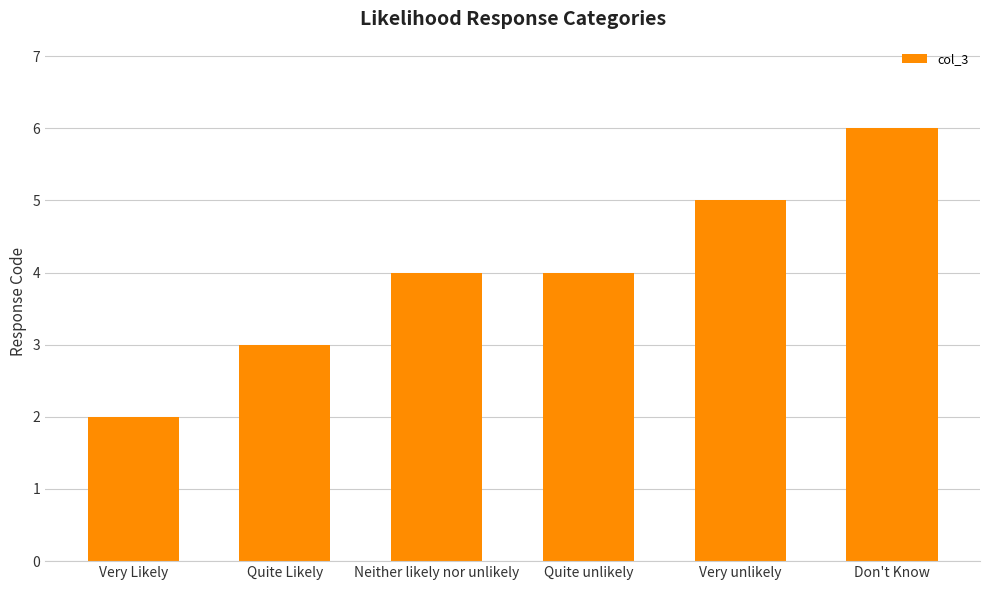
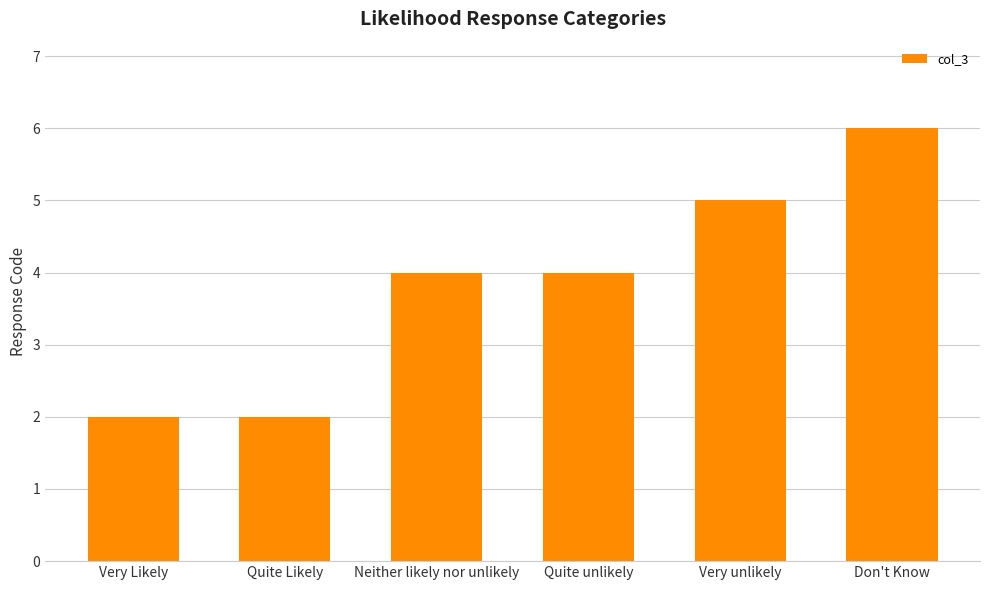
Quite Likely: 3 -> 2
